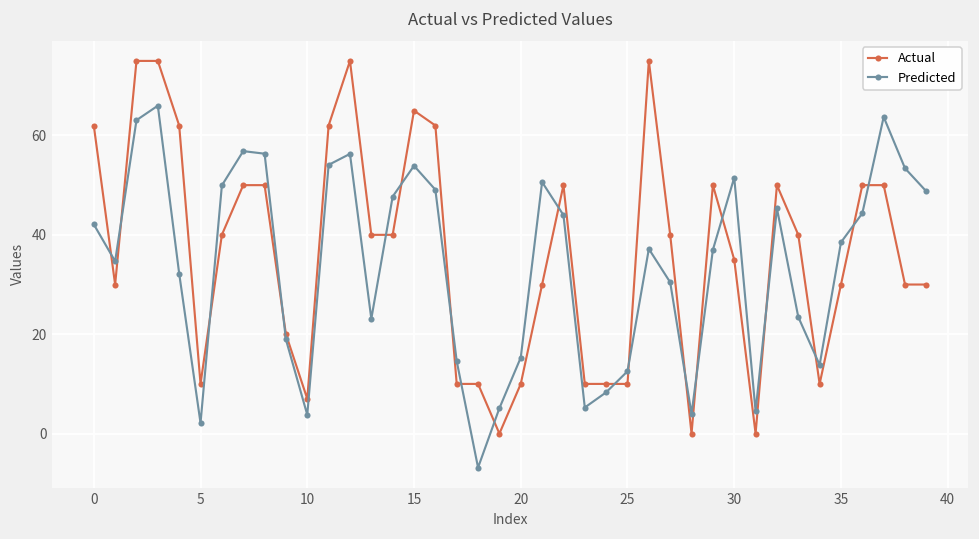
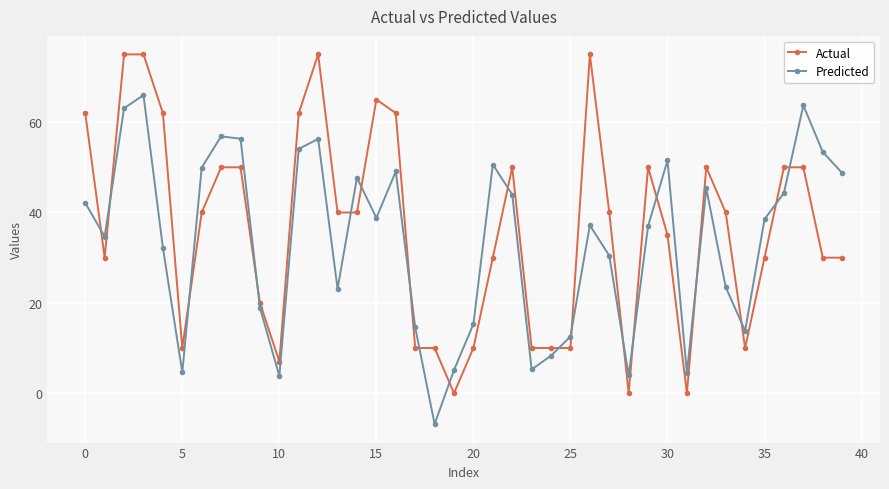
Predicted, 5: 2 -> 5
Predicted, 15: 54 -> 39
